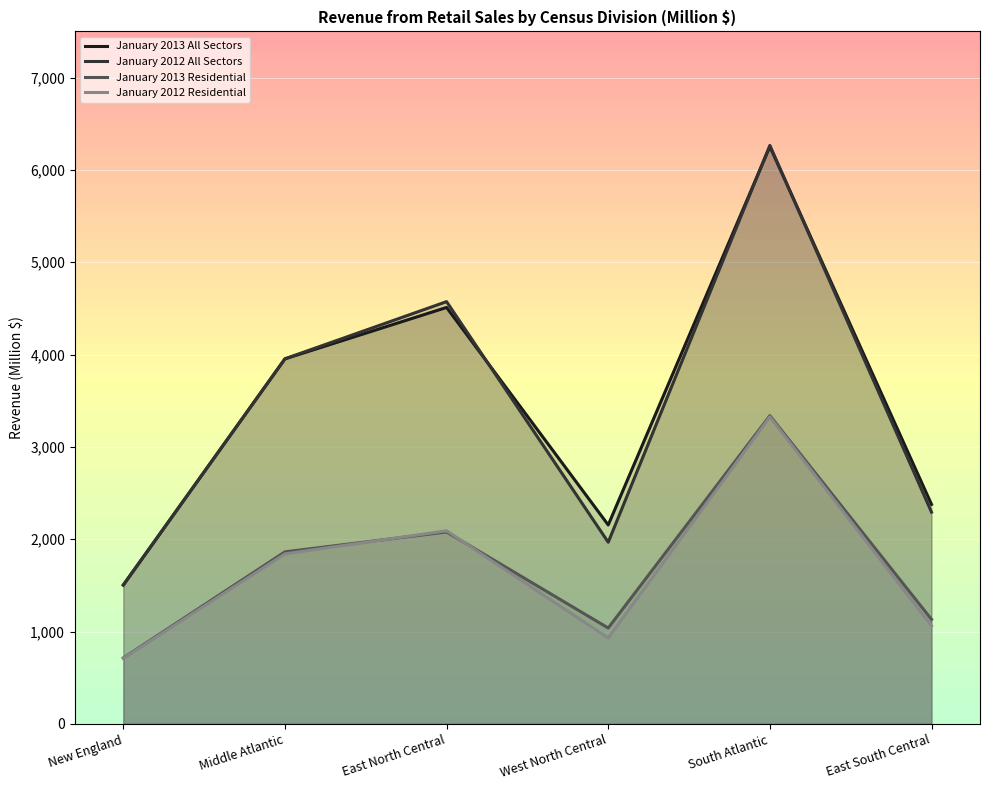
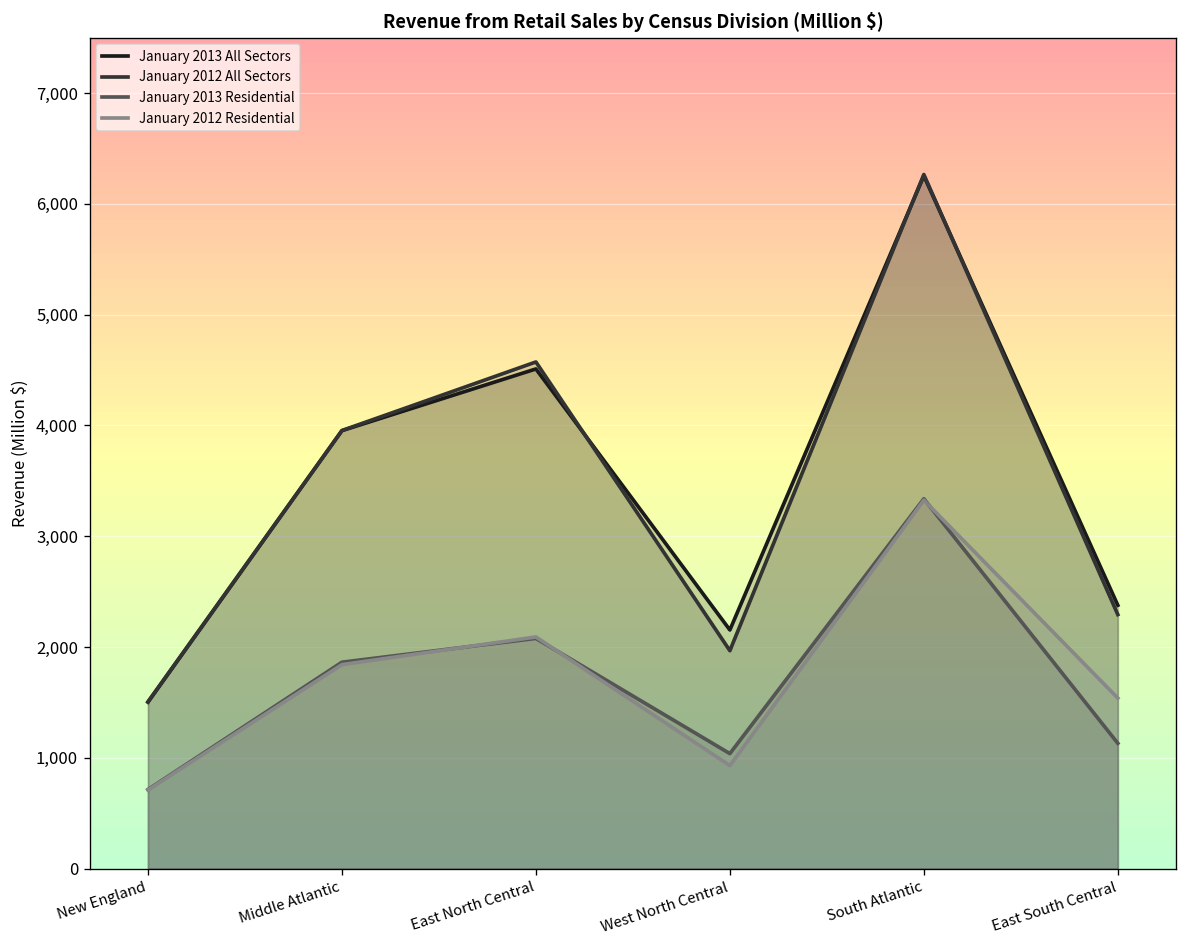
January 2012 Residential, East South Central: 1,100 -> 1,500
